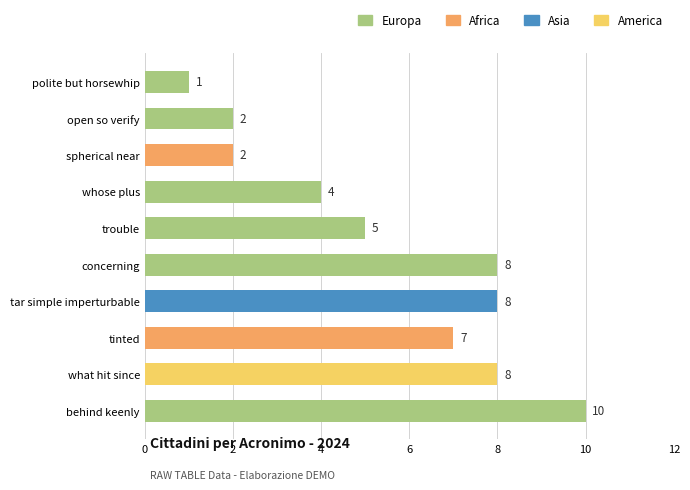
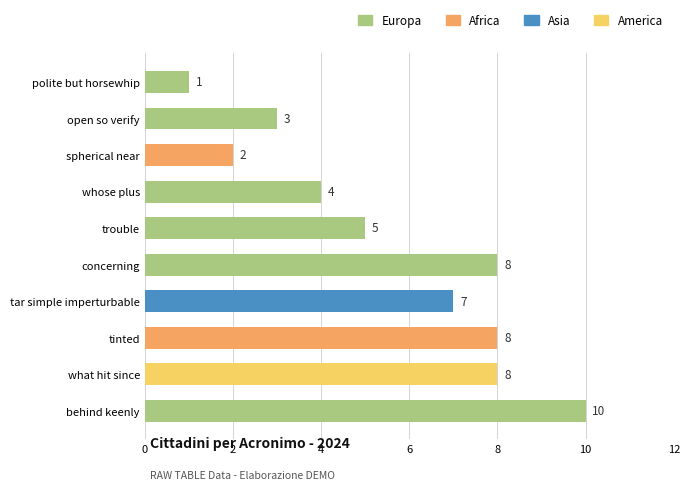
open so verify: 2 -> 3
tar simple imperturbable: 8 -> 7
tinted: 7 -> 8
